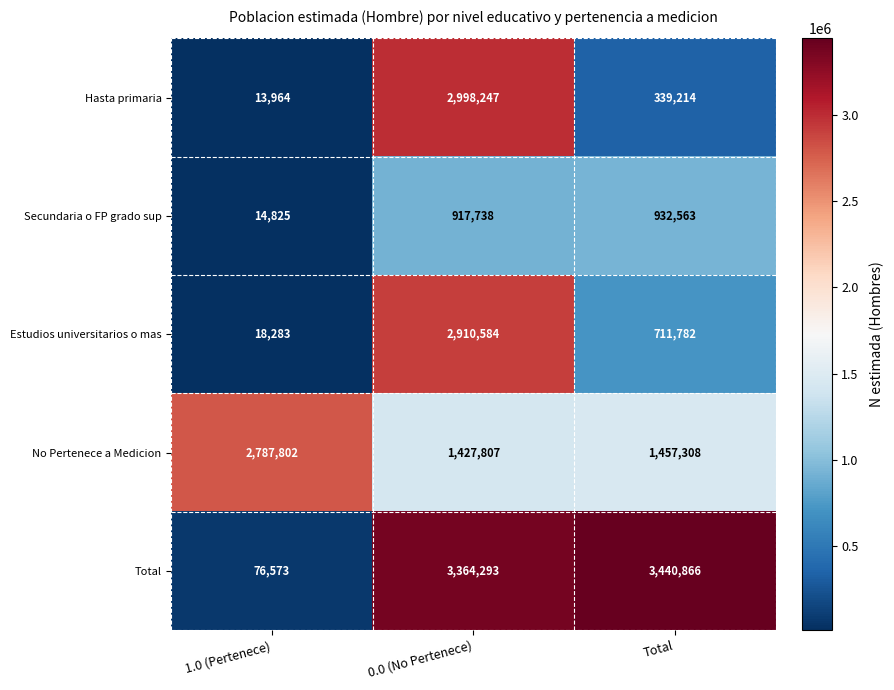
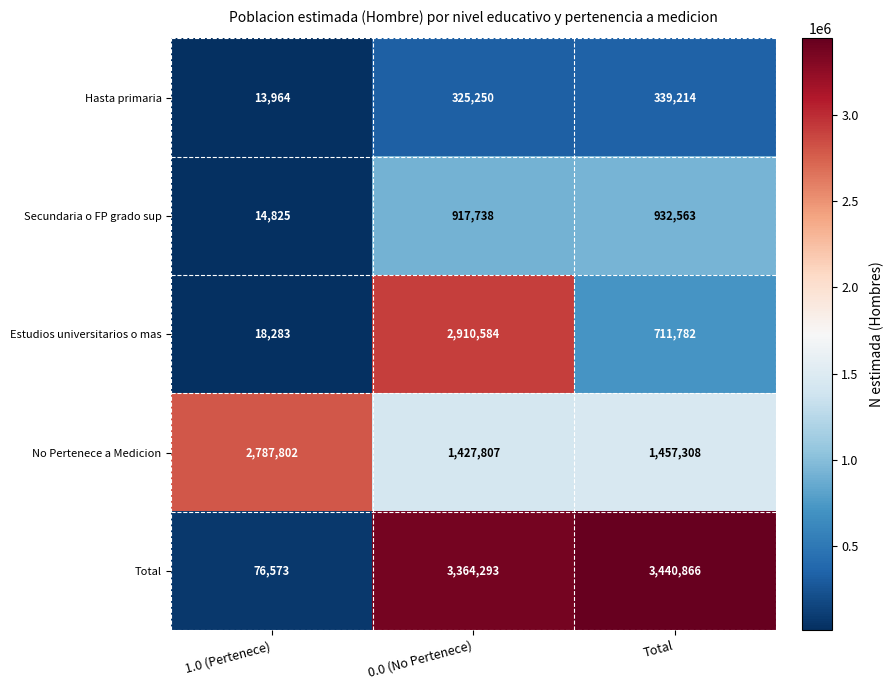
Hasta primaria, 0.0 (No Pertenece): 2,998,247 -> 325,250
